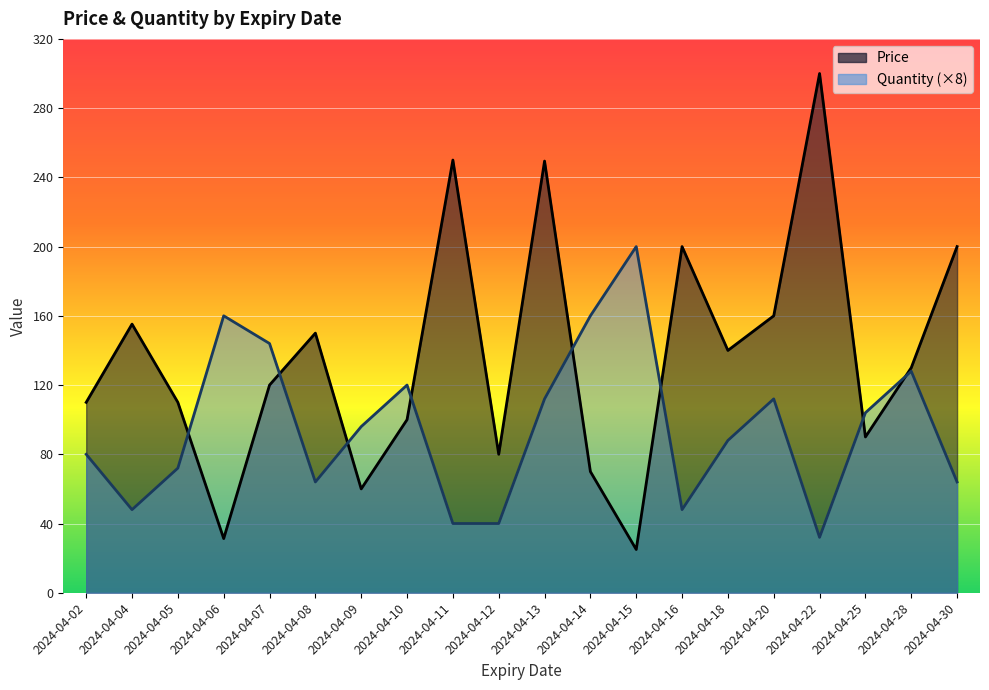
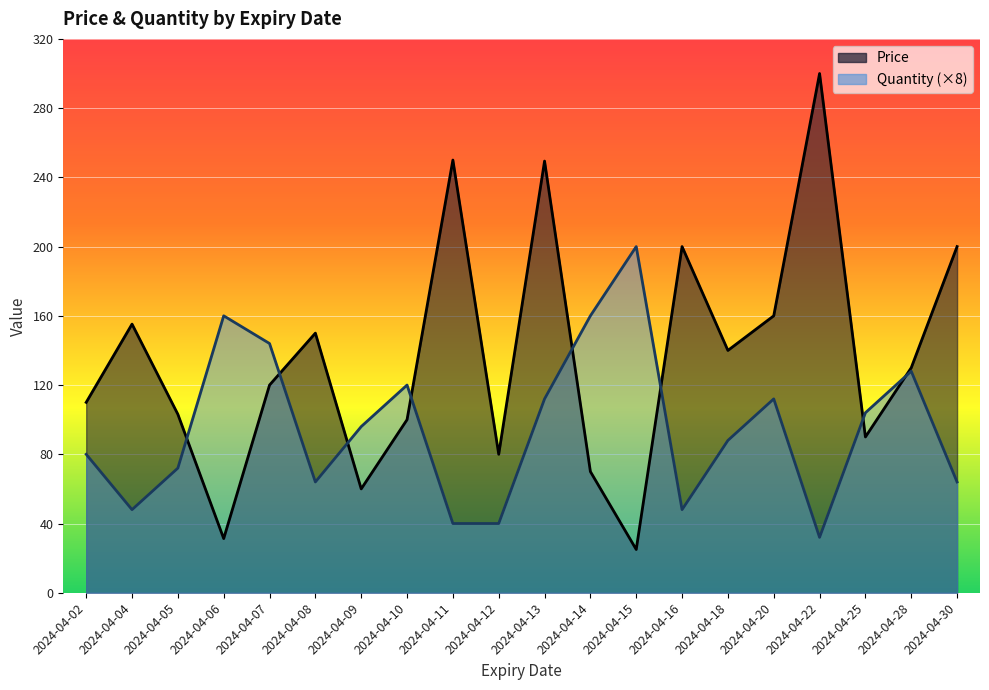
Price, 2024-04-05: 110 -> 103
